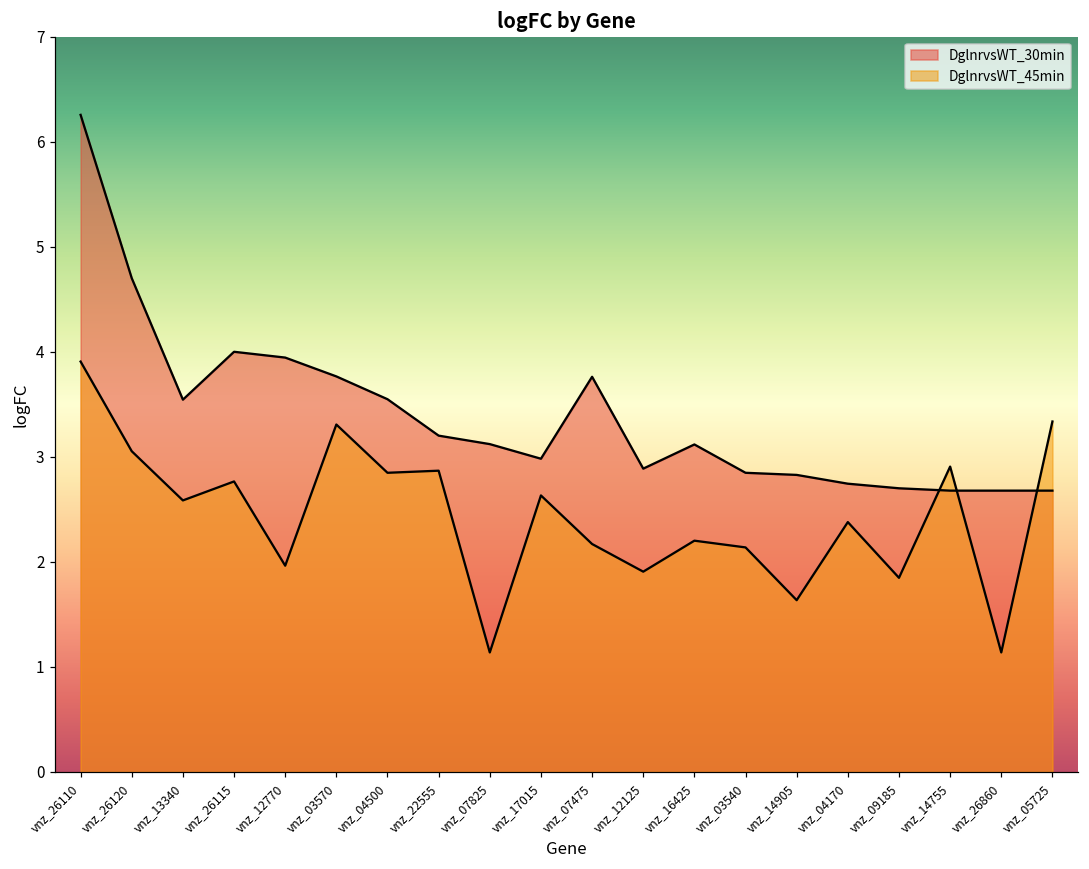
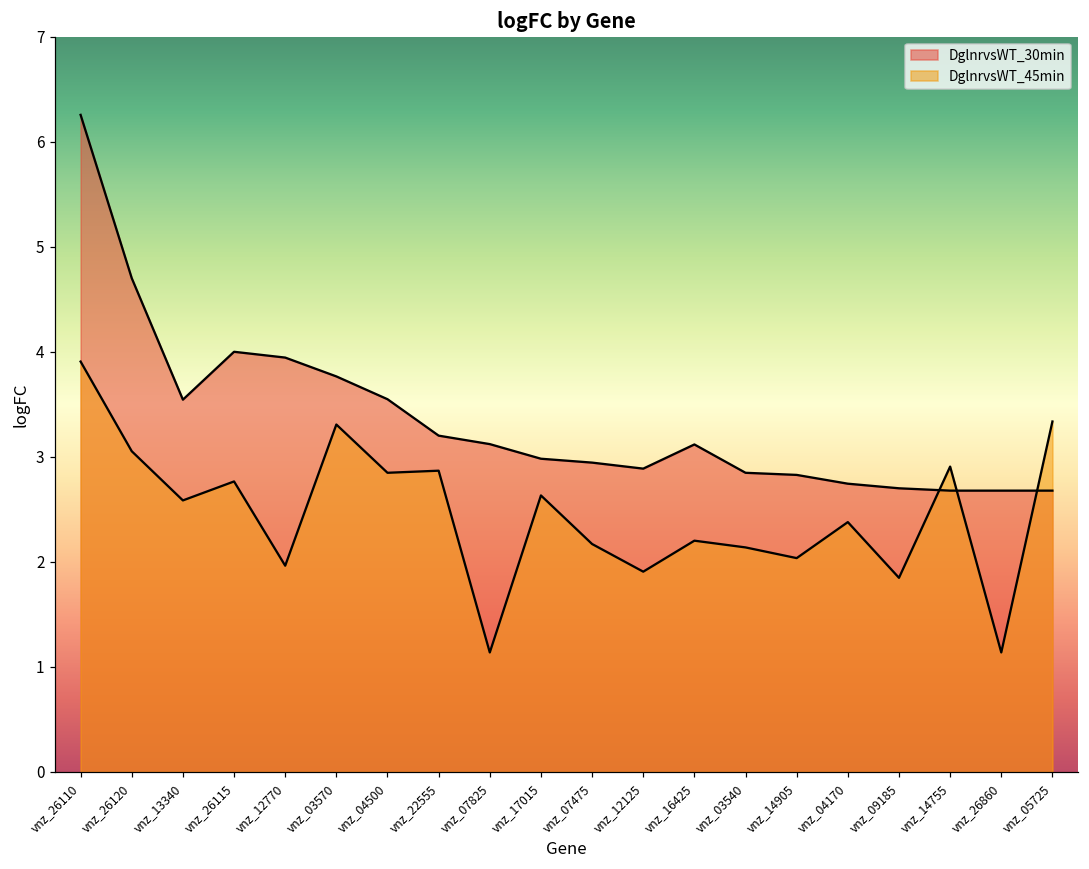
DglnrvsWT_30min, vnz_07475: 3.8 -> 2.9
DglnrvsWT_45min, vnz_14905: 1.6 -> 2.0
